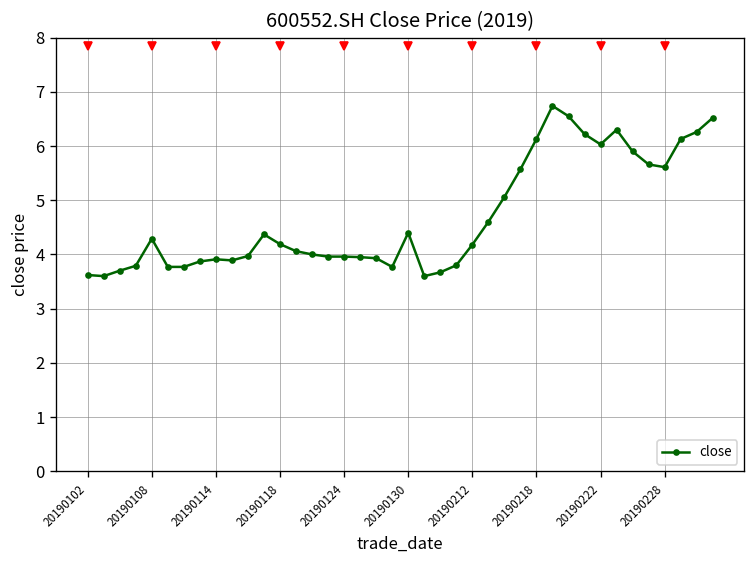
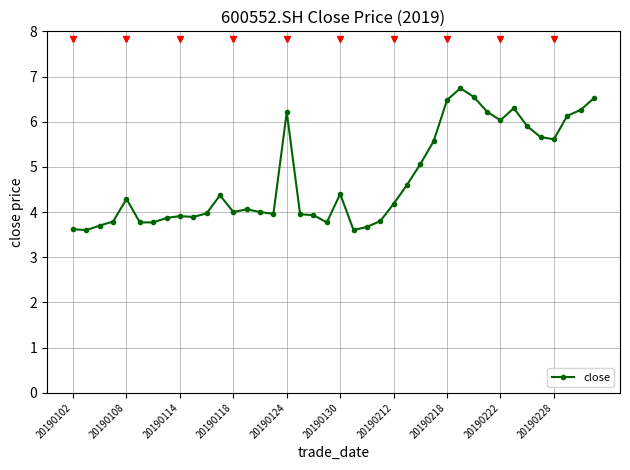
close, 20190118: 4.2 -> 4.0
close, 20190124: 4.0 -> 6.2
close, 20190218: 6.1 -> 6.5
